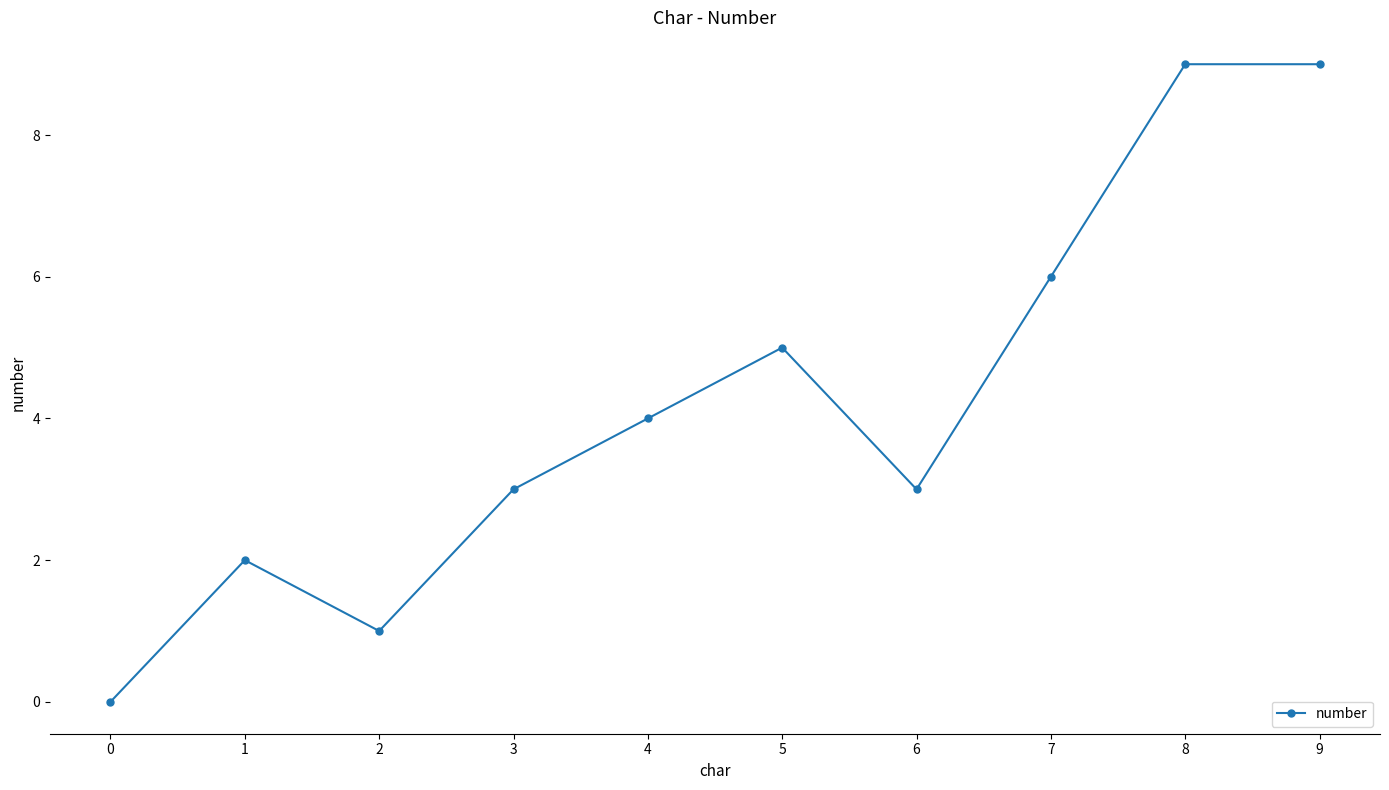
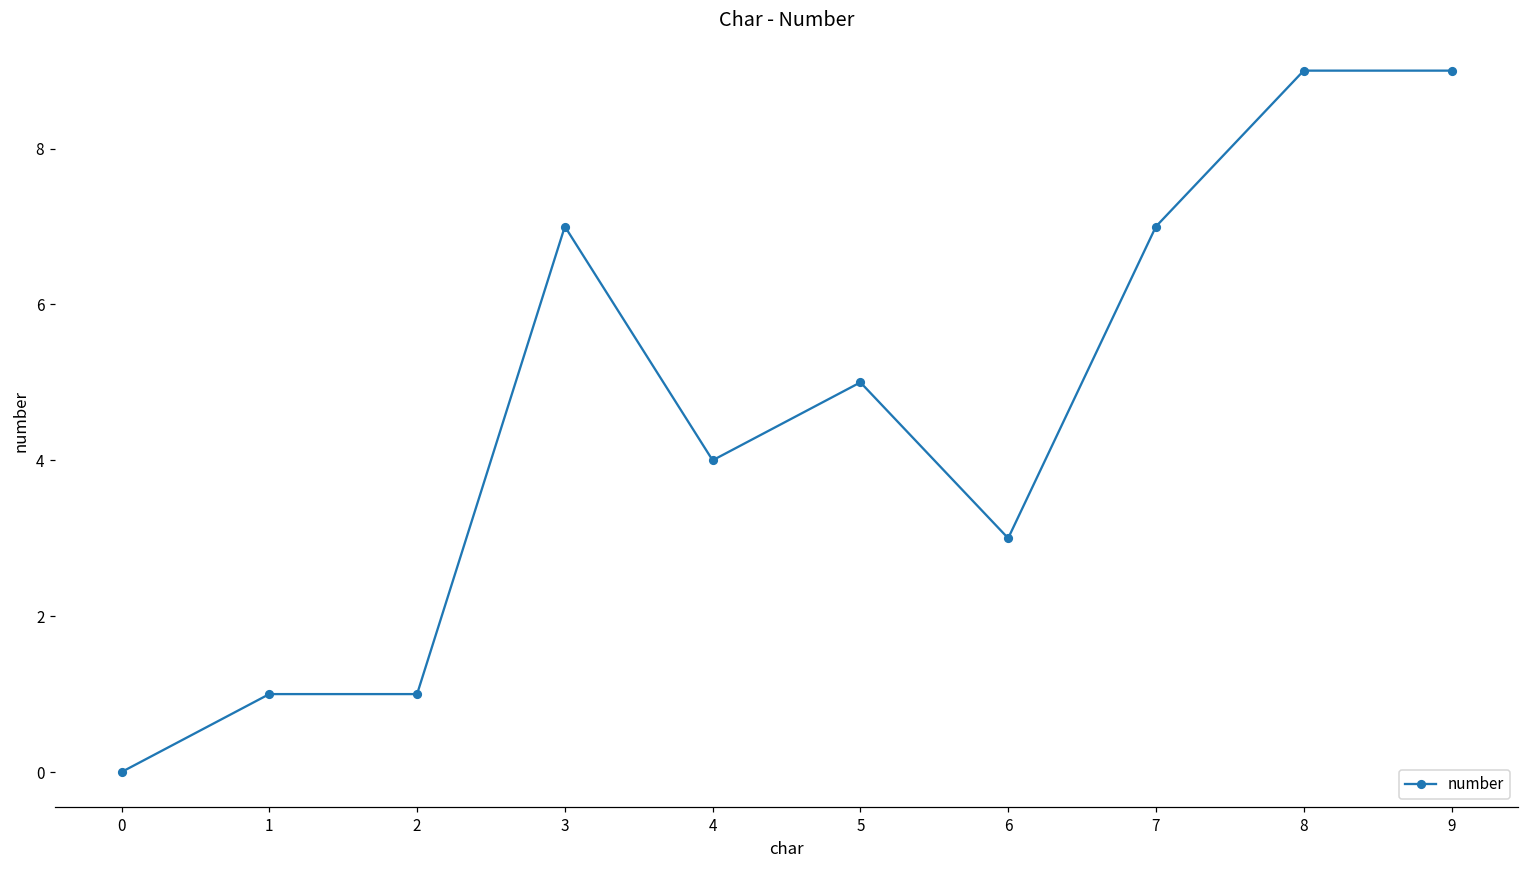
1: 2 -> 1
3: 3 -> 7
7: 6 -> 7
